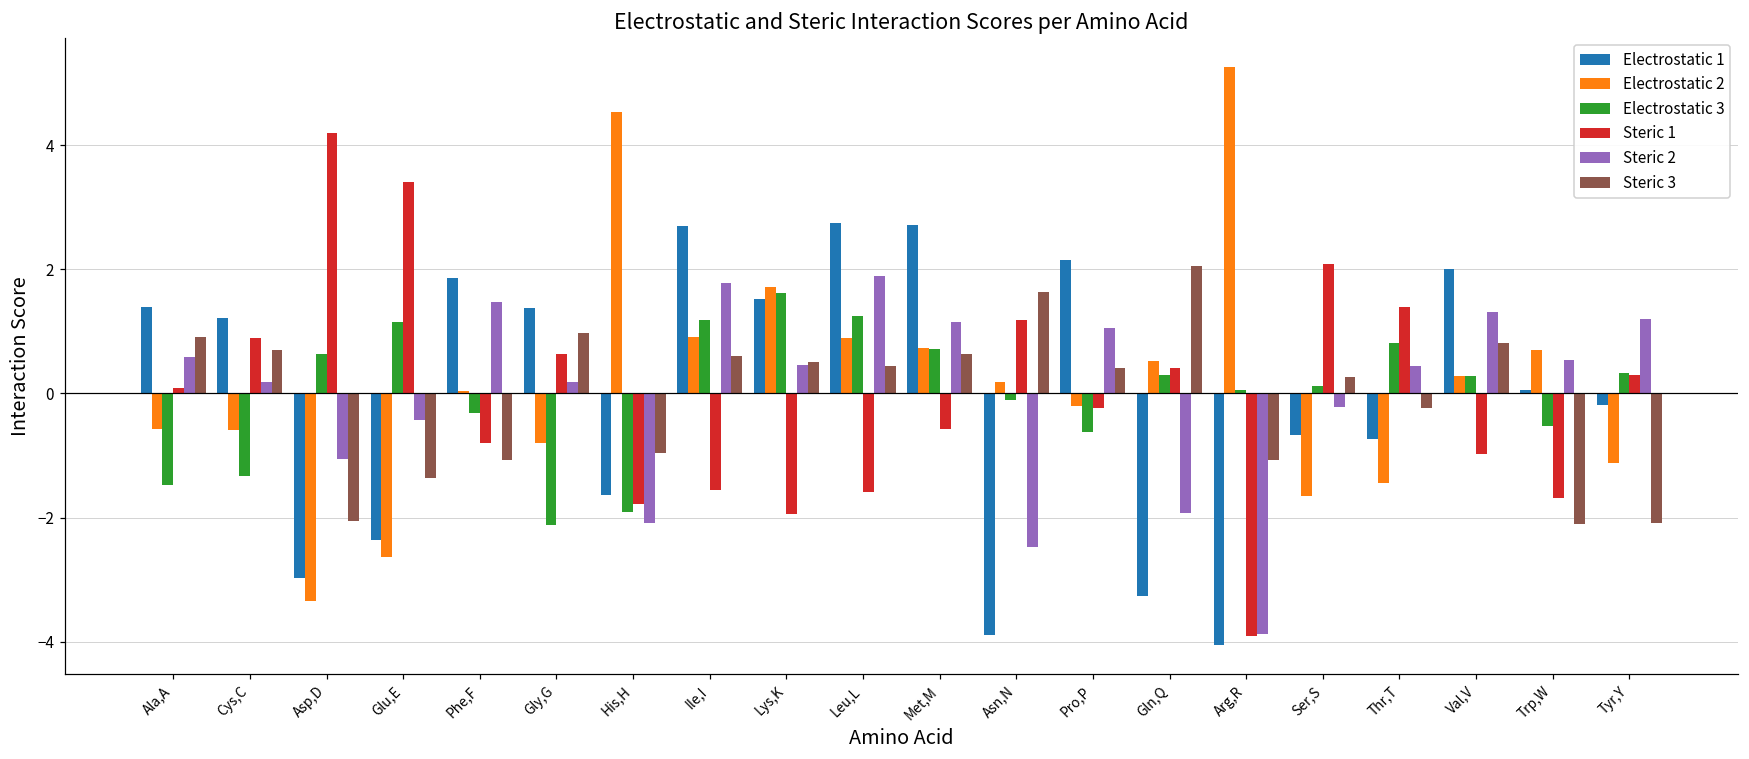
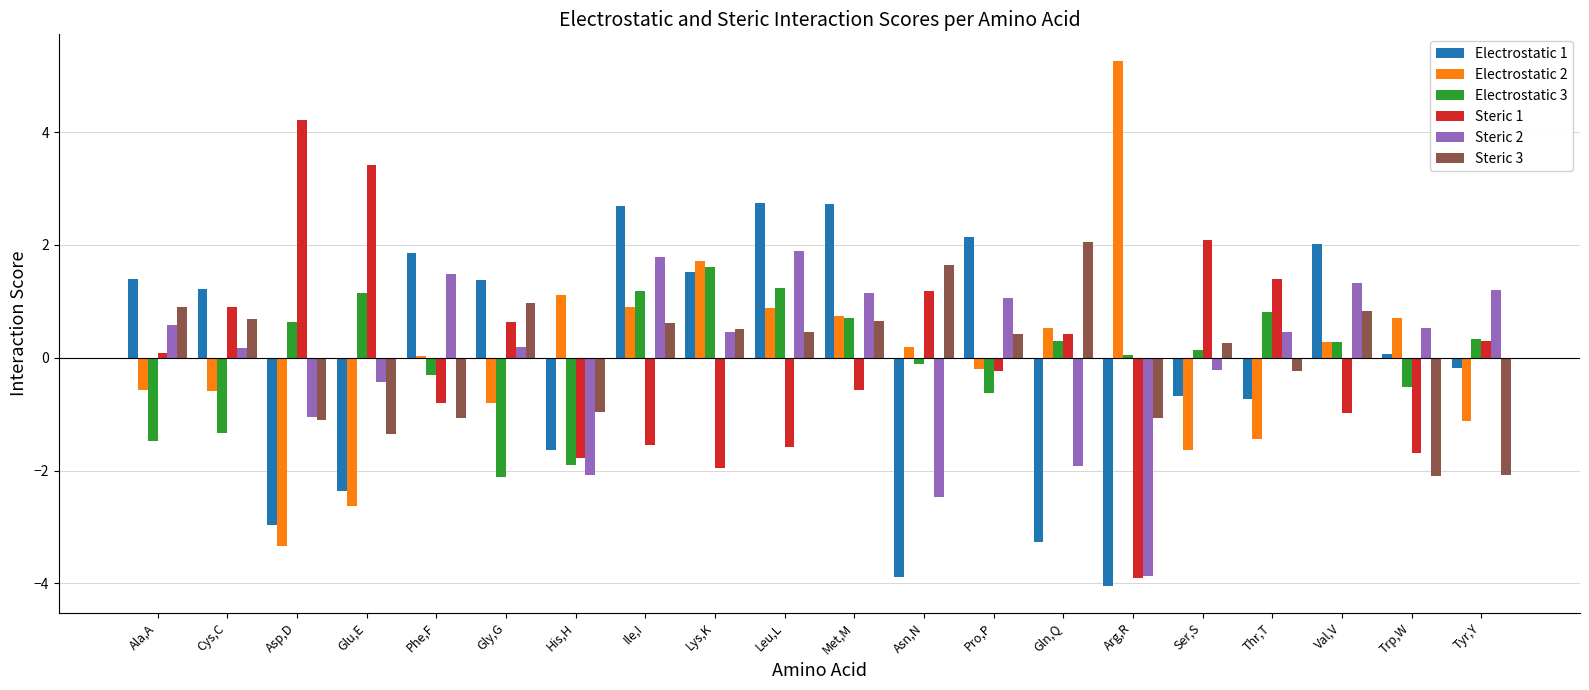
Steric 3, Asp,D: -2.0 -> -1.1
Electrostatic 2, His,H: 4.5 -> 1.1
